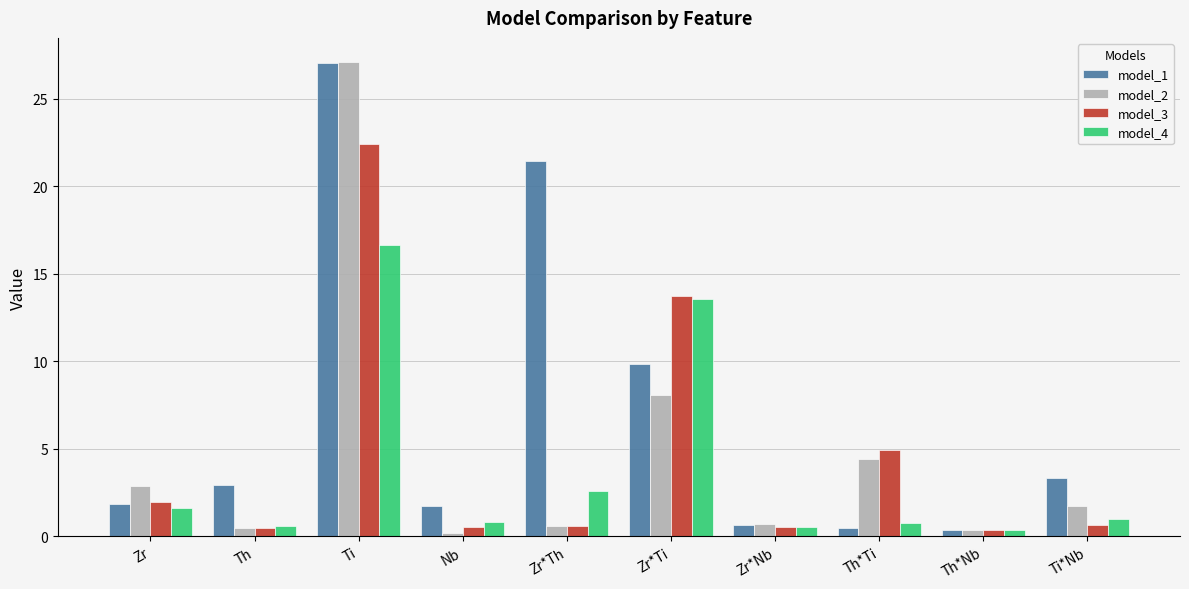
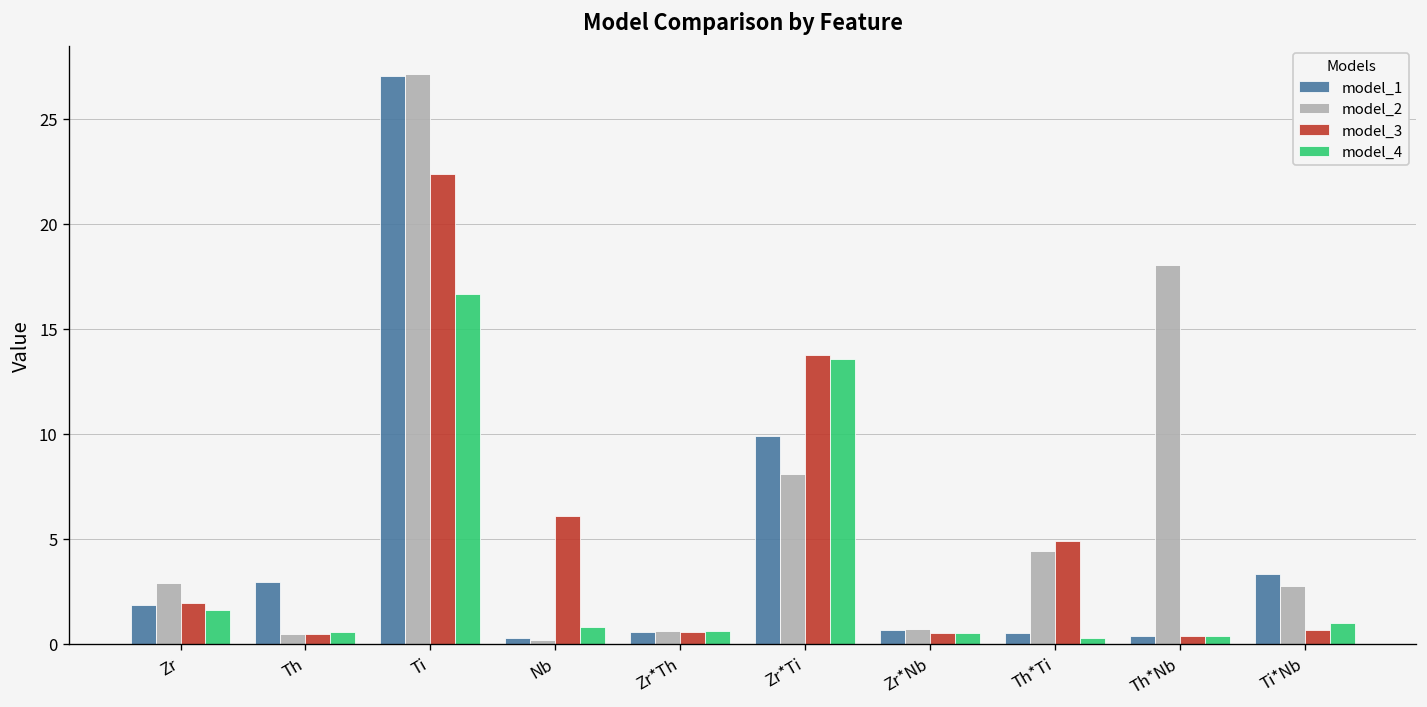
model_1, Nb: 1.8 -> 0.3
model_3, Nb: 0.5 -> 6.1
model_1, Zr*Th: 21.4 -> 0.6
model_4, Zr*Th: 2.6 -> 0.6
model_4, Th*Ti: 0.7 -> 0.3
model_2, Th*Nb: 0.3 -> 18.1
model_2, Ti*Nb: 1.7 -> 2.7
